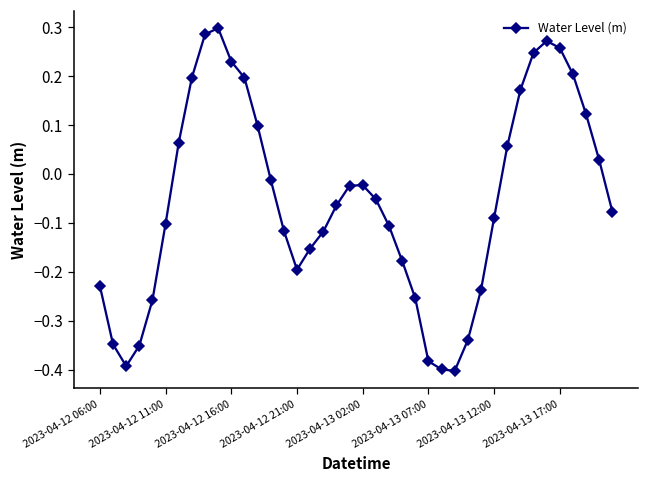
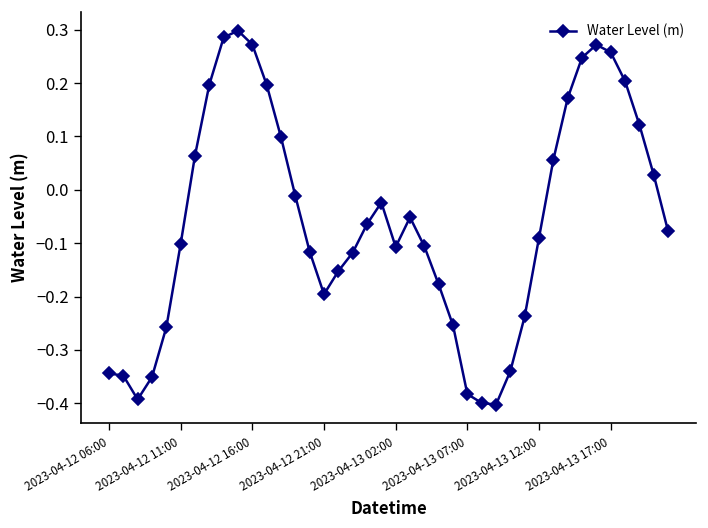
2023-04-12 06:00: -0.23 -> -0.34
2023-04-12 16:00: 0.23 -> 0.27
2023-04-13 02:00: -0.02 -> -0.11
